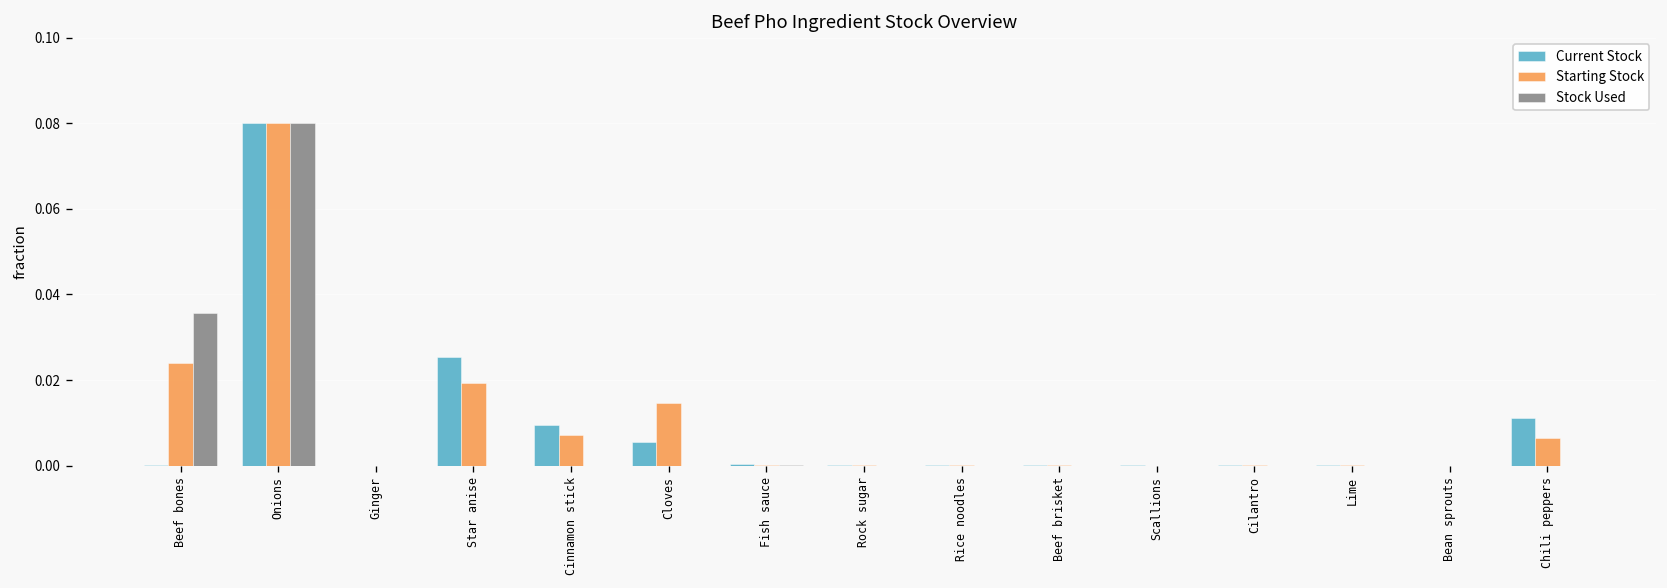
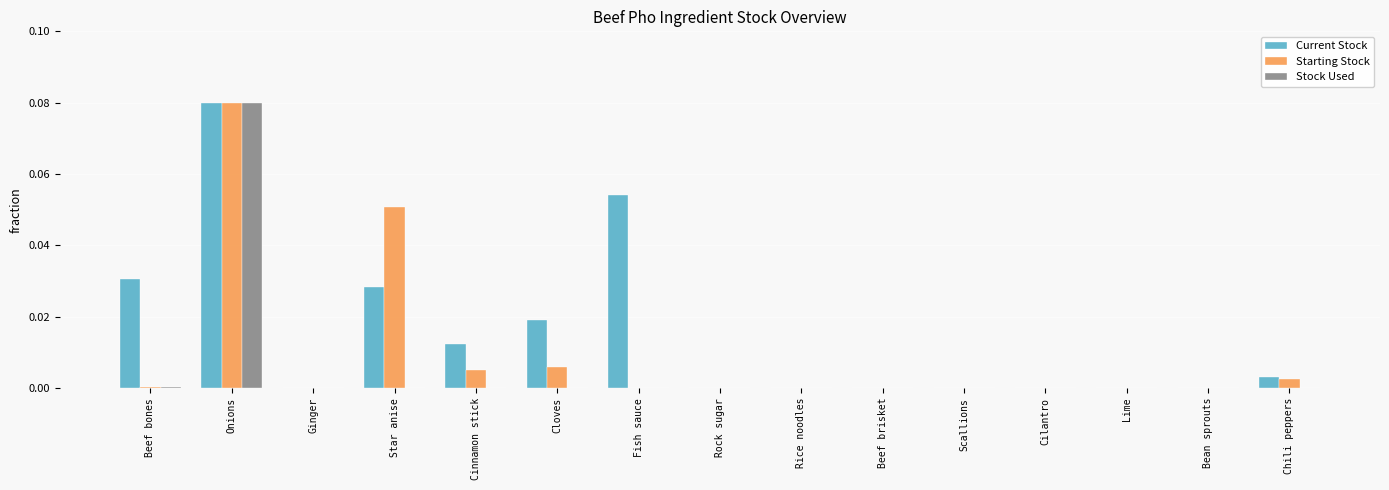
Current Stock, Beef bones: 0.000 -> 0.031
Starting Stock, Beef bones: 0.024 -> 0.000
Stock Used, Beef bones: 0.036 -> 0.000
Current Stock, Star anise: 0.025 -> 0.028
Starting Stock, Star anise: 0.019 -> 0.051
Current Stock, Cinnamon stick: 0.010 -> 0.012
Starting Stock, Cinnamon stick: 0.007 -> 0.005
Current Stock, Cloves: 0.005 -> 0.019
Starting Stock, Cloves: 0.015 -> 0.006
Current Stock, Fish sauce: 0.000 -> 0.054
Current Stock, Chili peppers: 0.011 -> 0.003
Starting Stock, Chili peppers: 0.006 -> 0.002
